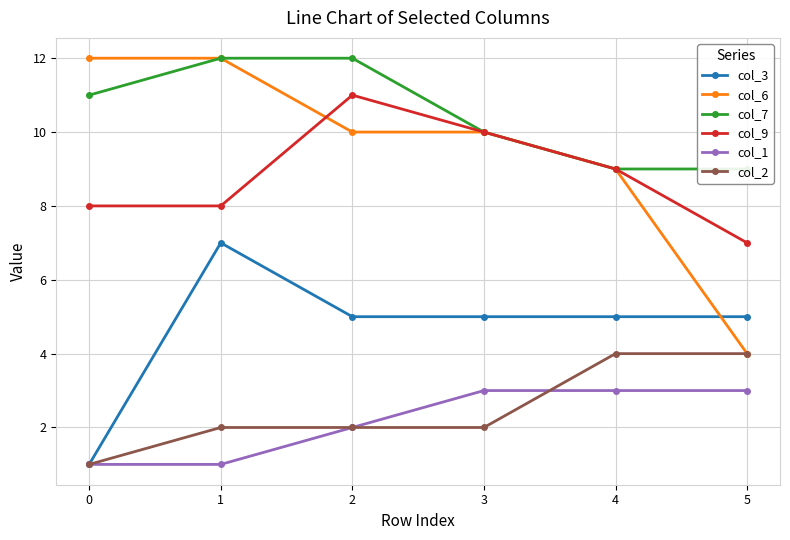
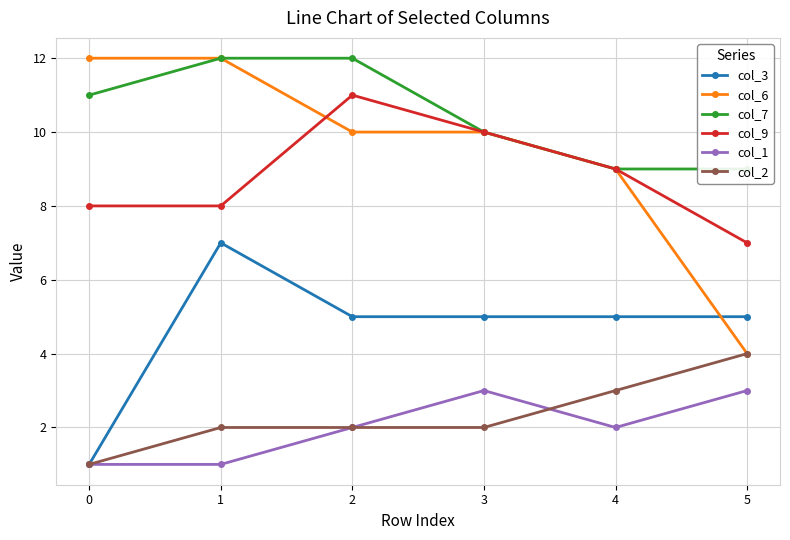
col_1, 4: 3 -> 2
col_2, 4: 4 -> 3
